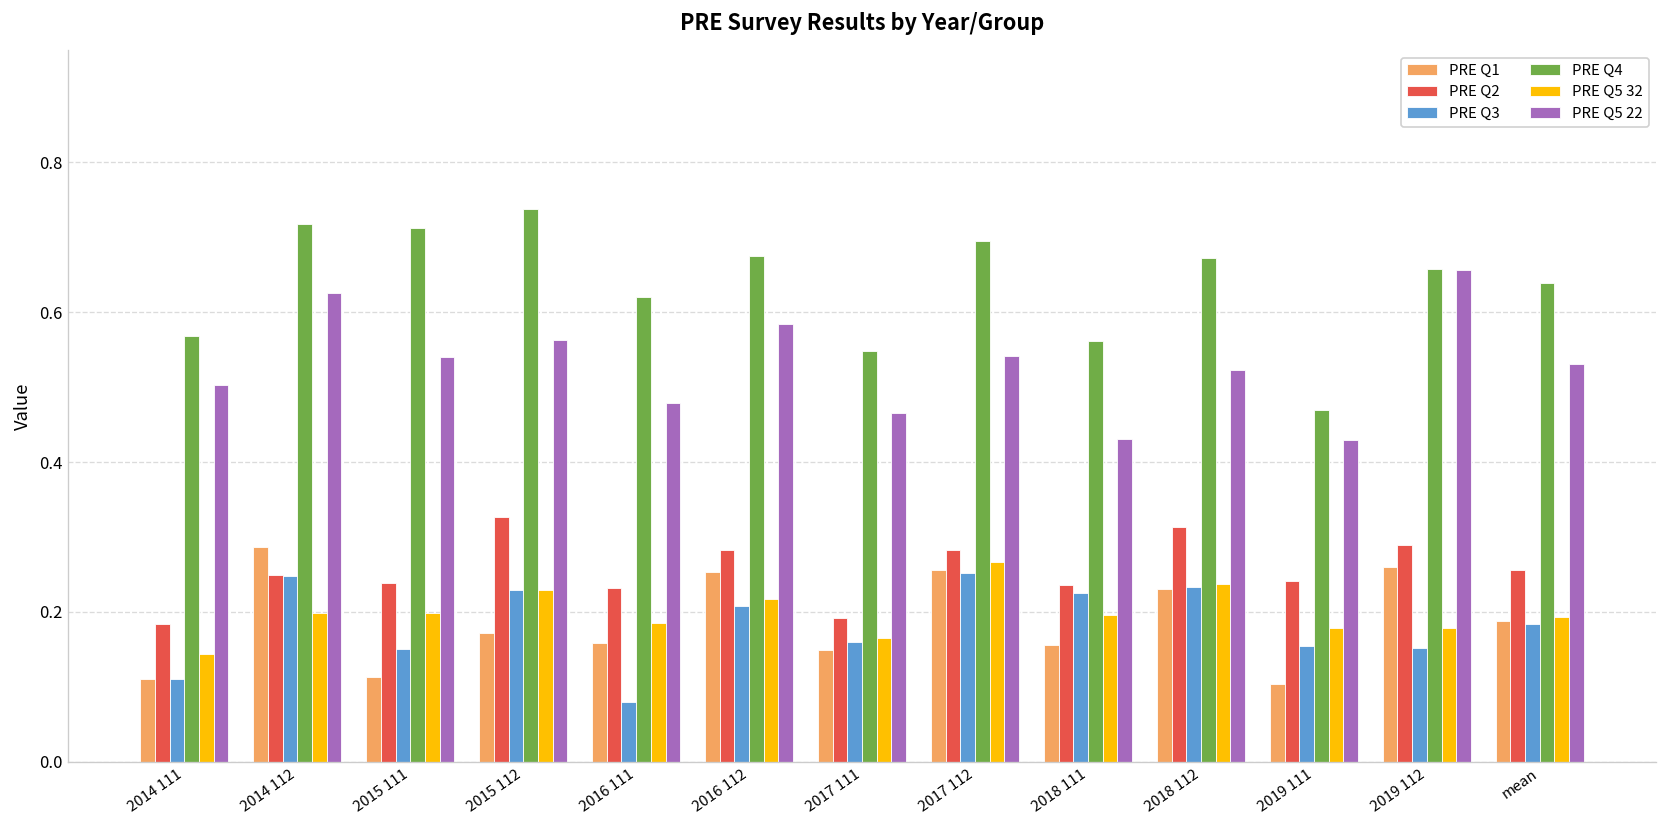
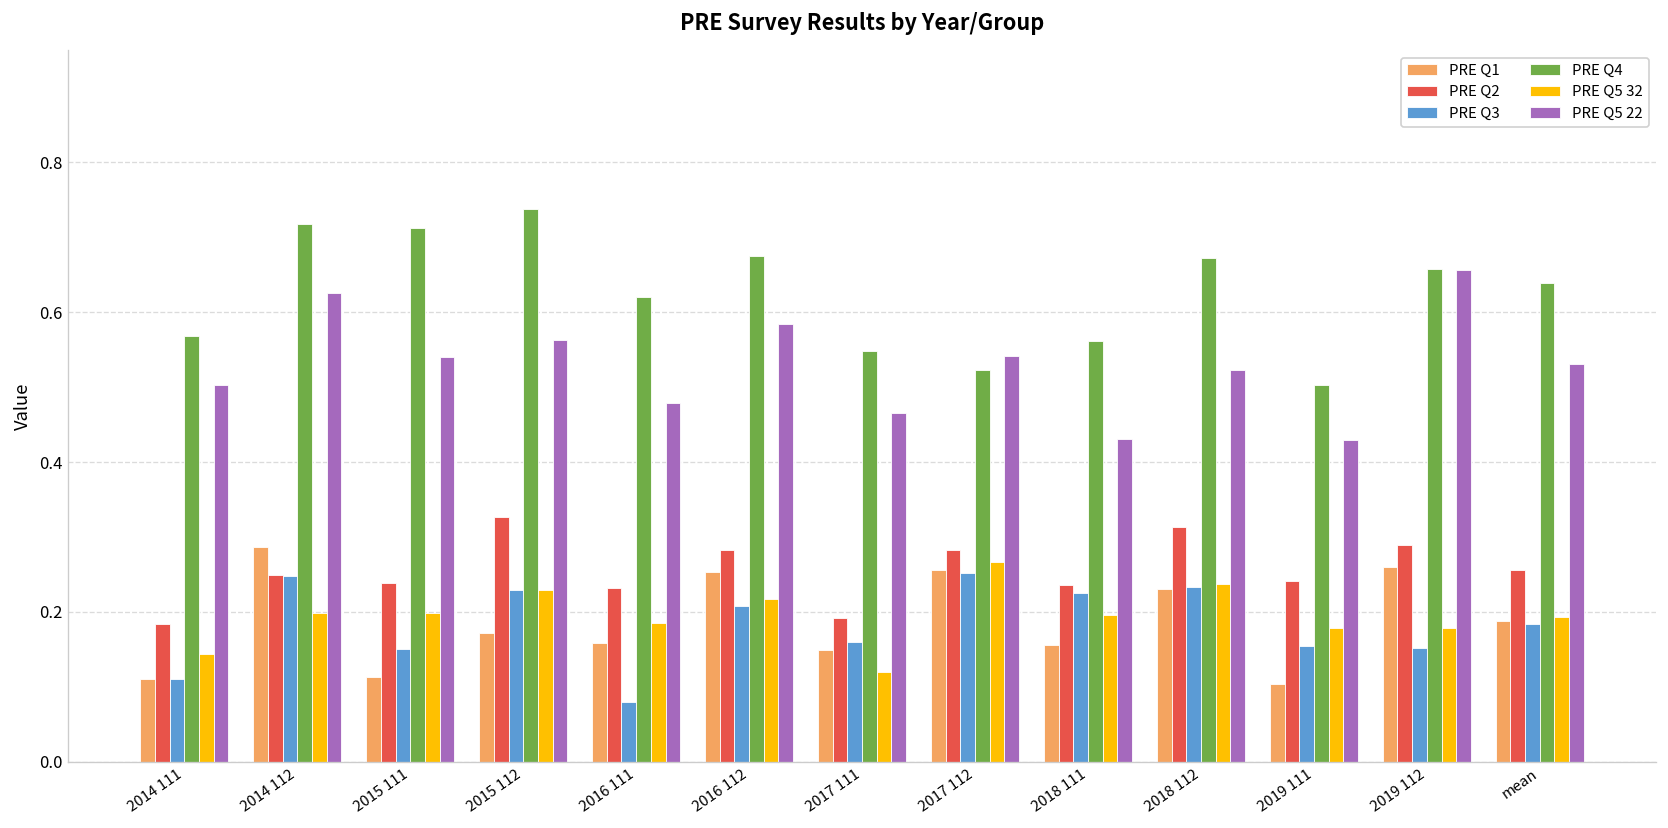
PRE Q5 32, 2017 111: 0.17 -> 0.12
PRE Q4, 2017 112: 0.70 -> 0.52
PRE Q4, 2019 111: 0.47 -> 0.50
